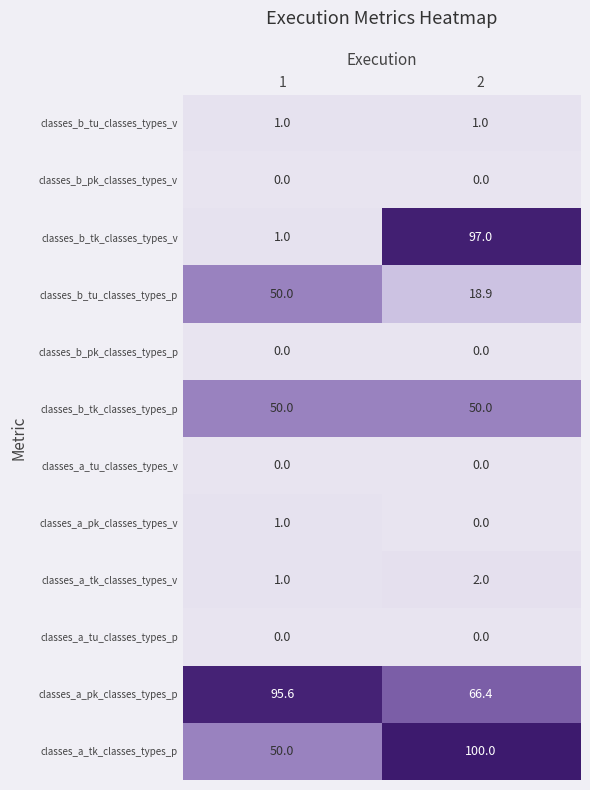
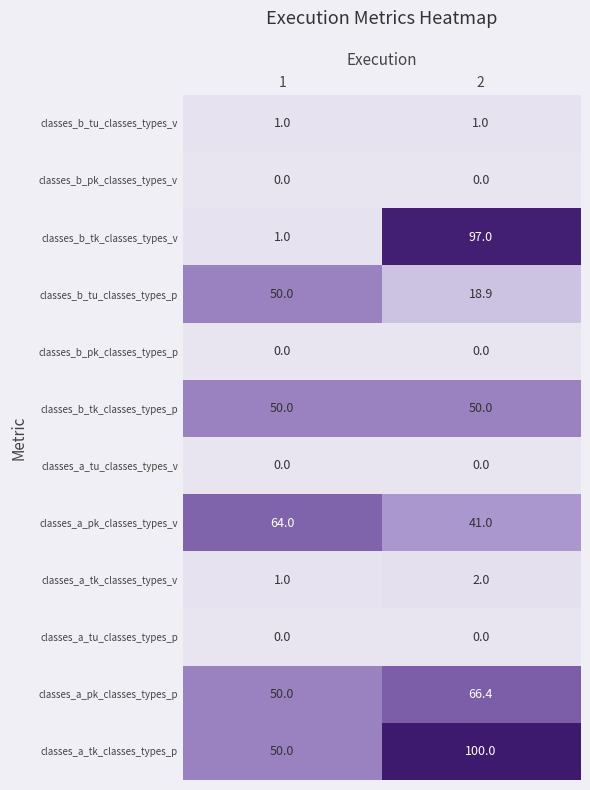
classes_a_pk_classes_types_v, 1: 1.0 -> 64.0
classes_a_pk_classes_types_v, 2: 0.0 -> 41.0
classes_a_pk_classes_types_p, 1: 95.6 -> 50.0
